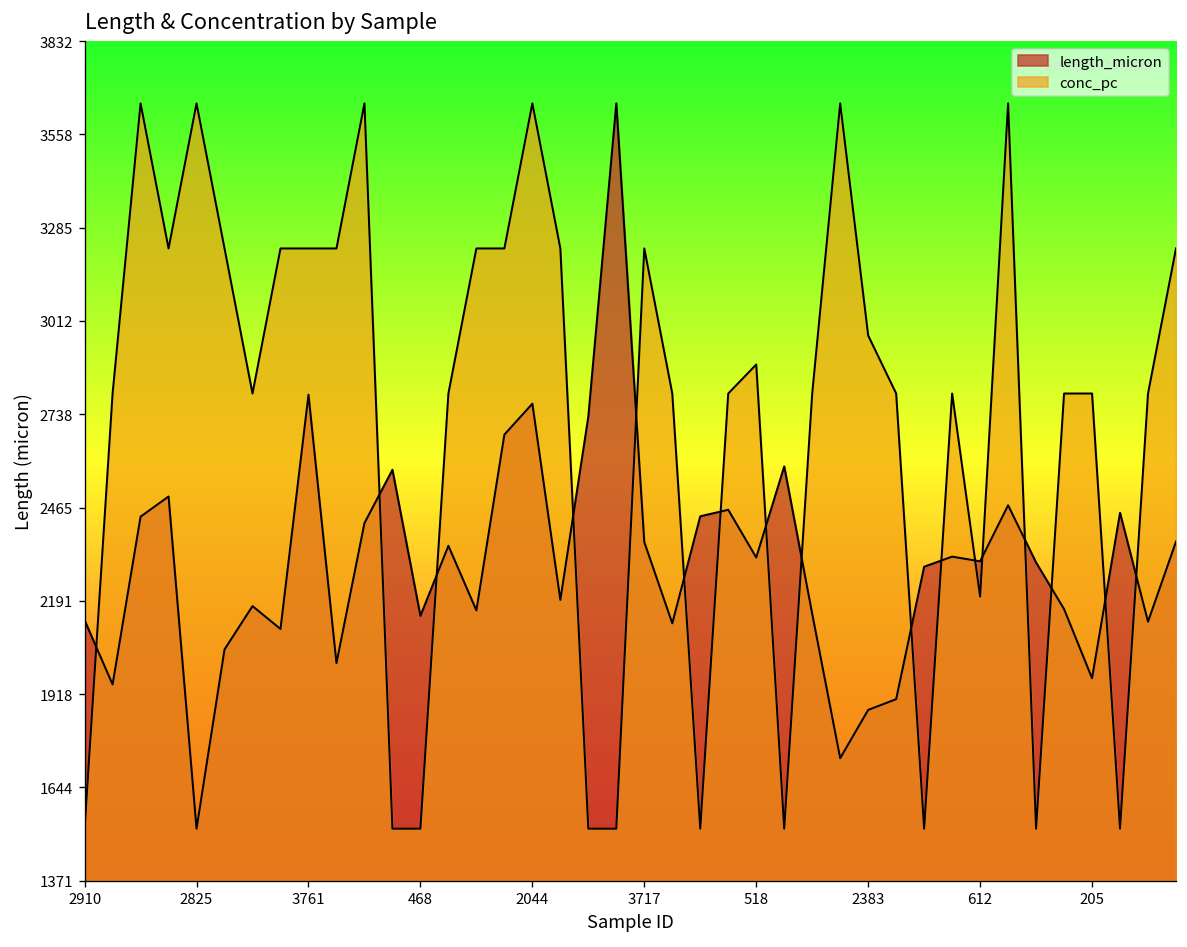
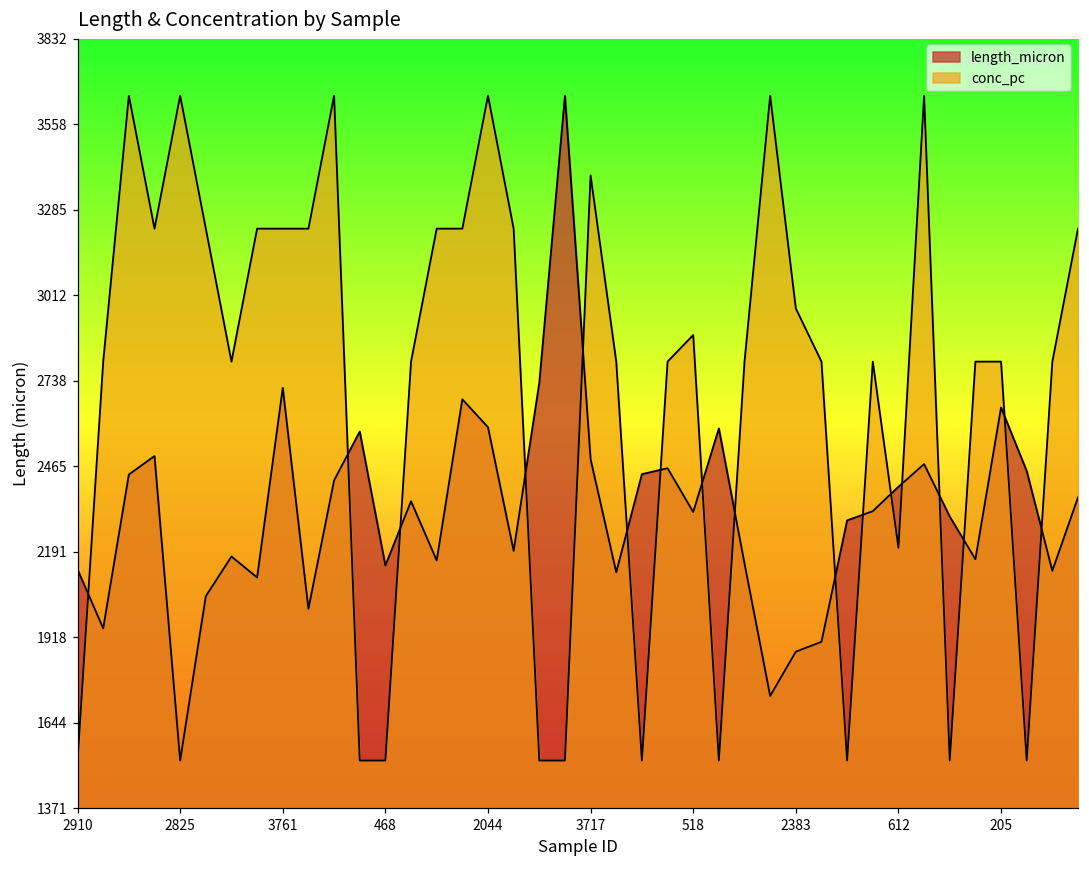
length_micron, 3761: 2800 -> 2720
length_micron, 2044: 2770 -> 2590
length_micron, 3717: 2360 -> 2490
conc_pc, 3717: 3220 -> 3390
length_micron, 612: 2310 -> 2400
length_micron, 205: 1960 -> 2650
